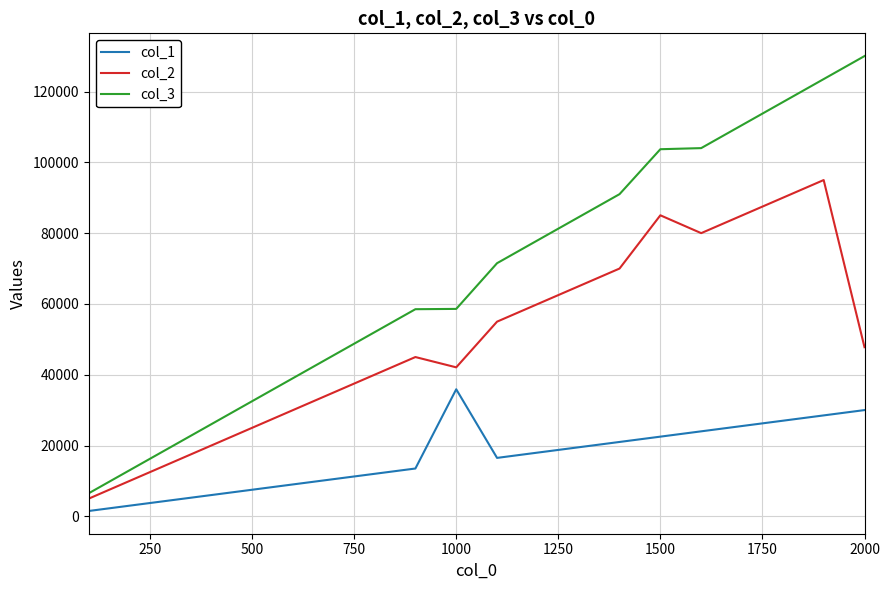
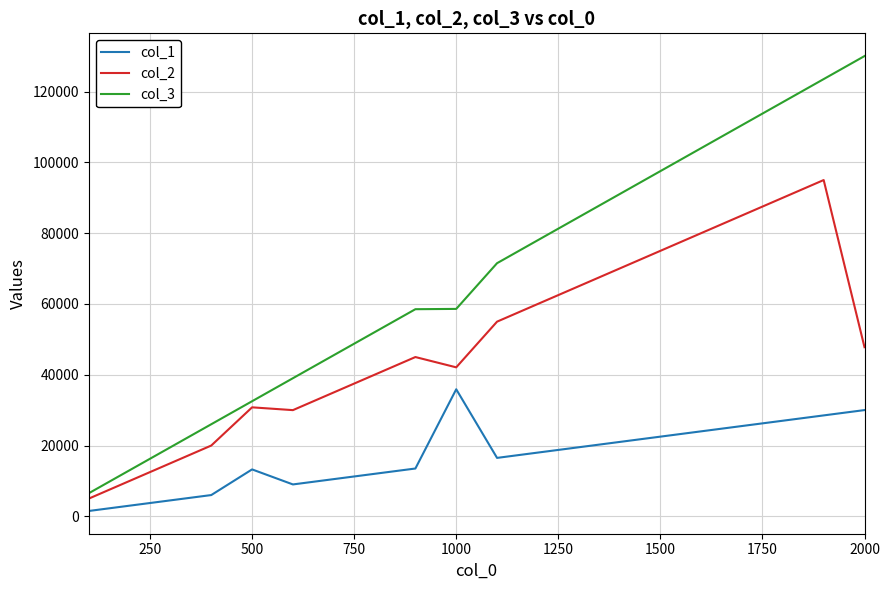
col_1, 500: 8000 -> 13000
col_2, 500: 25000 -> 31000
col_2, 1500: 85000 -> 75000
col_3, 1500: 104000 -> 98000
